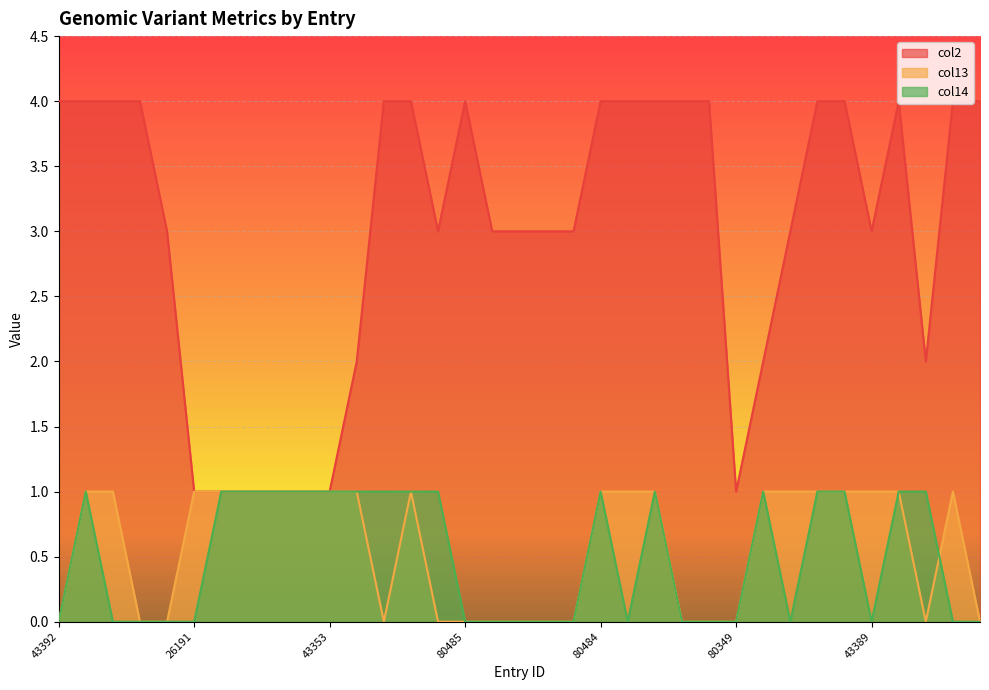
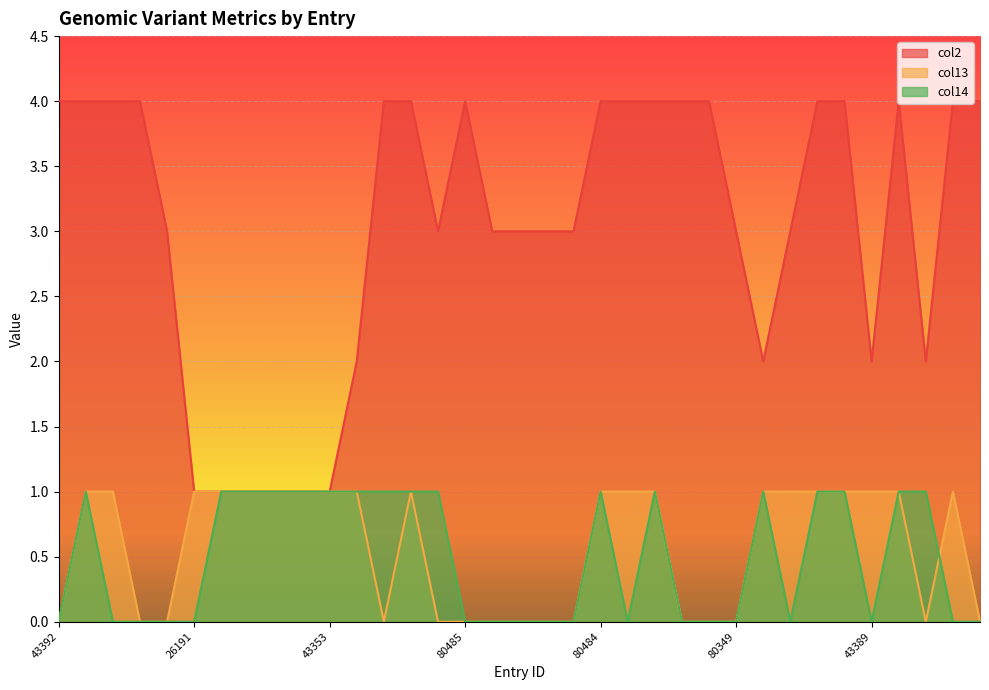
col2, 80349: 1 -> 3
col2, 43389: 3 -> 2
